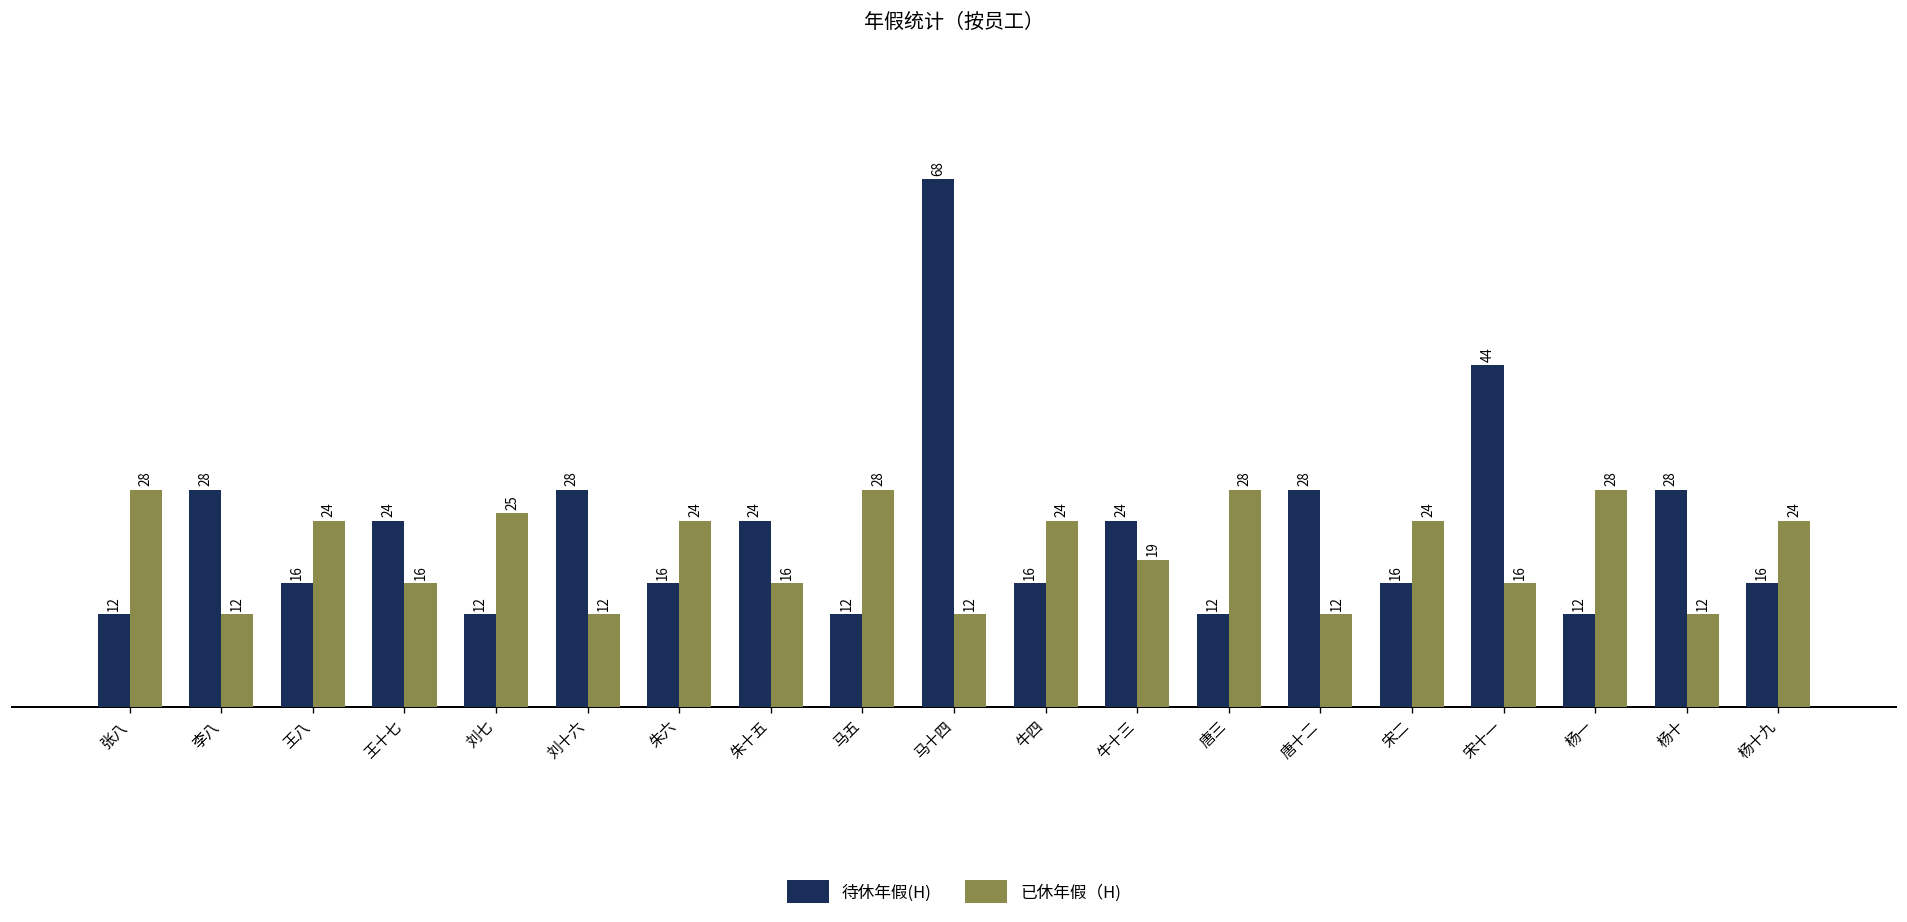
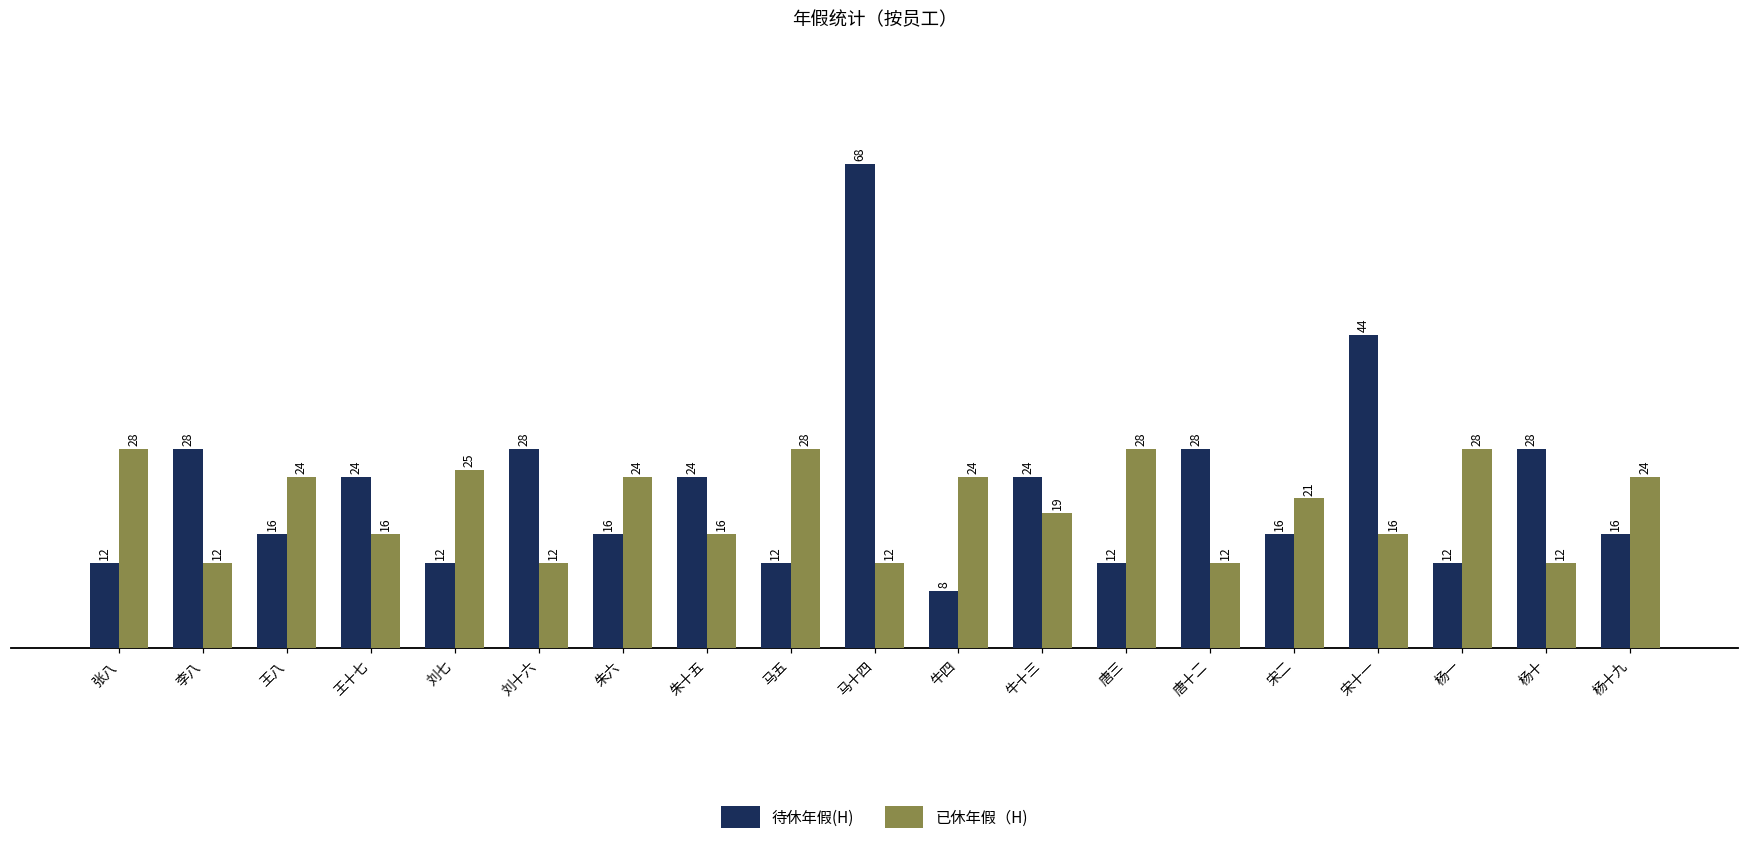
待休年假(H), 牛四: 16 -> 8
已休年假（H), 宋二: 24 -> 21
